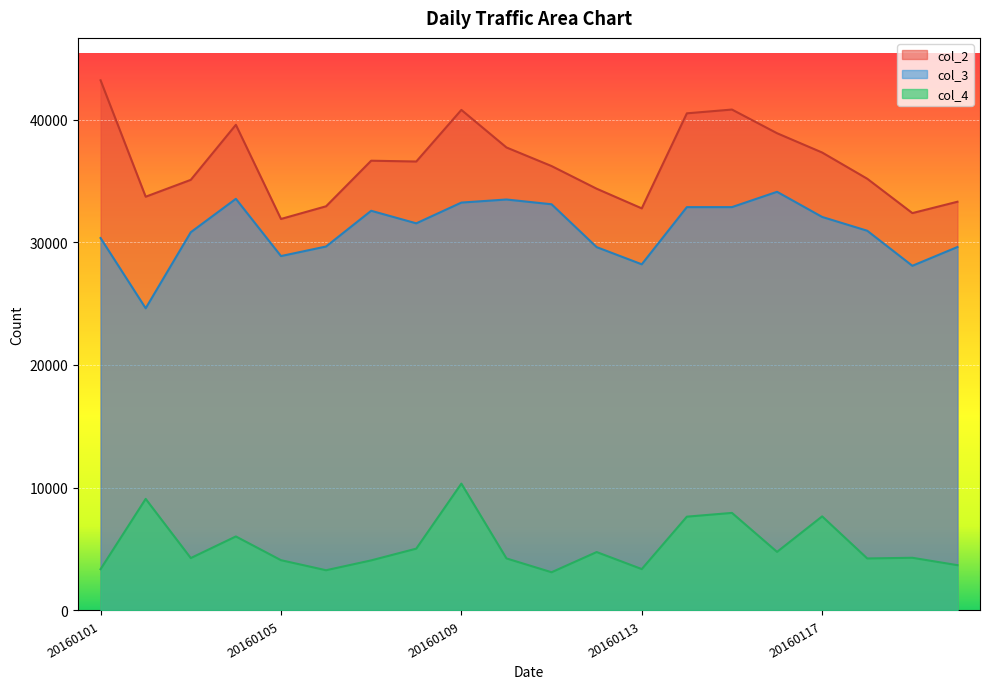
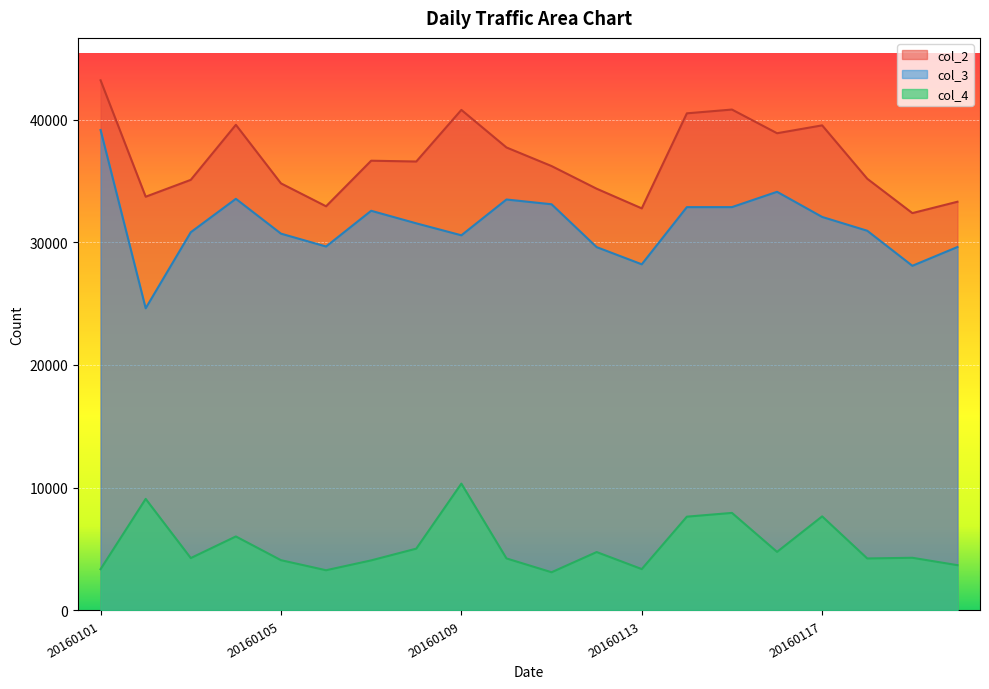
col_3, 20160101: 30300 -> 39100
col_2, 20160105: 31900 -> 34800
col_3, 20160105: 28900 -> 30700
col_3, 20160109: 33200 -> 30600
col_2, 20160117: 37300 -> 39500
